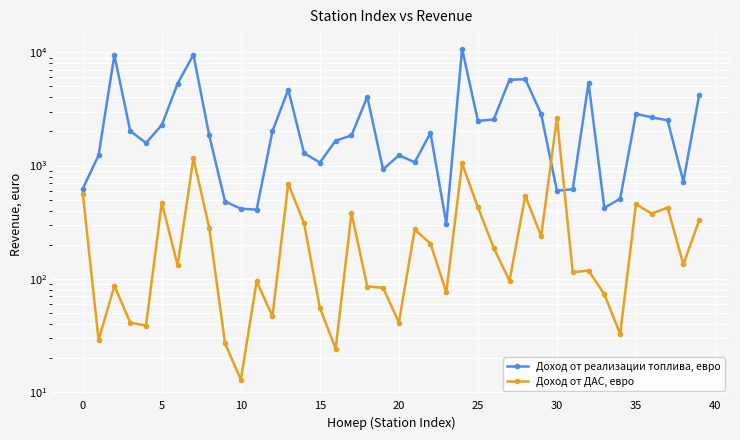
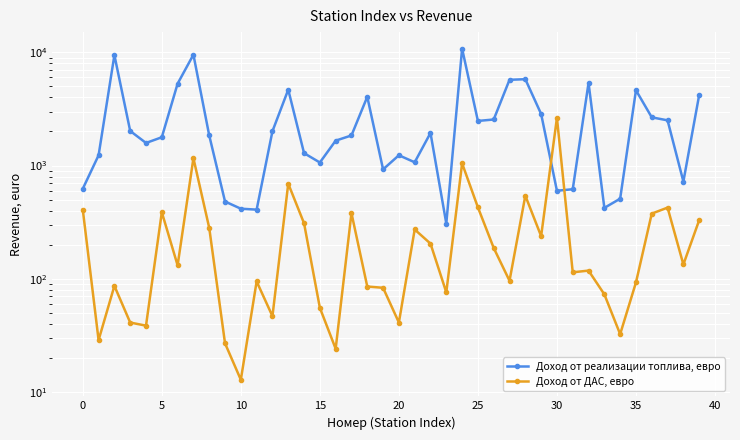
Доход от ДАС, евро, 0: 600 -> 410
Доход от реализации топлива, евро, 5: 2300 -> 1800
Доход от ДАС, евро, 5: 470 -> 390
Доход от реализации топлива, евро, 35: 2900 -> 4600
Доход от ДАС, евро, 35: 460 -> 90
